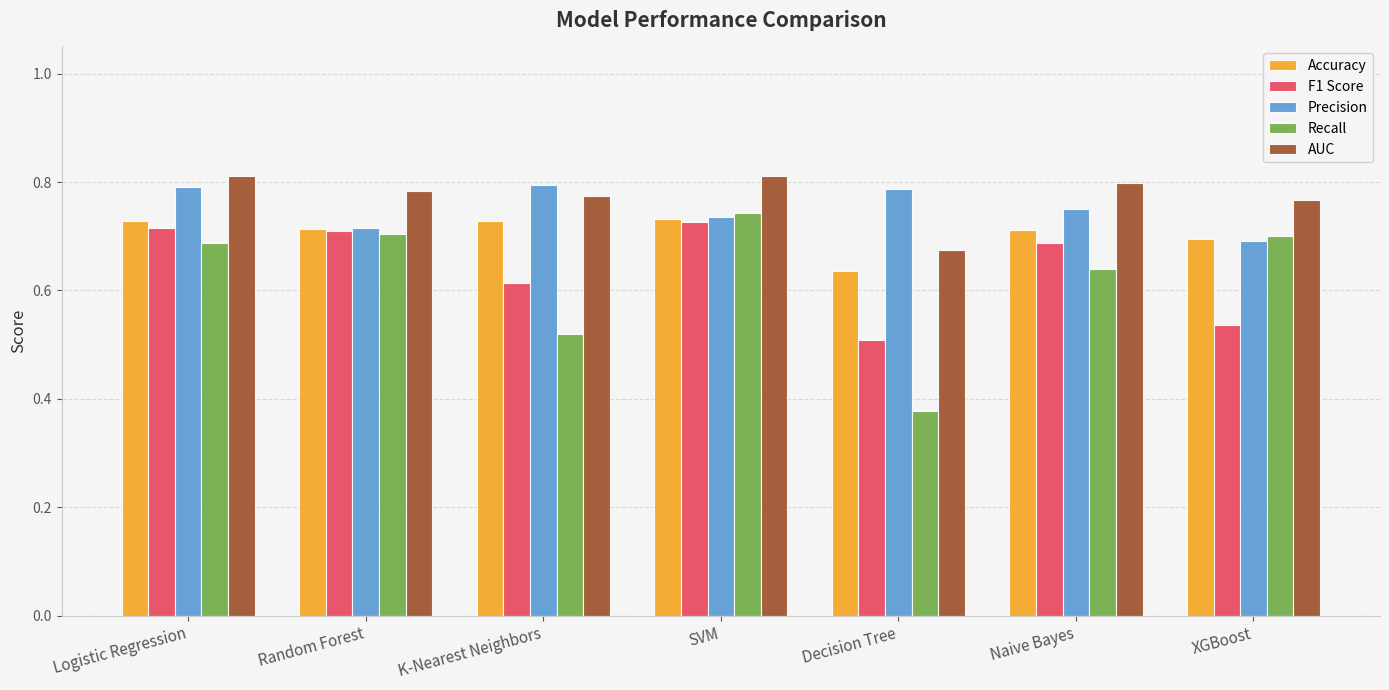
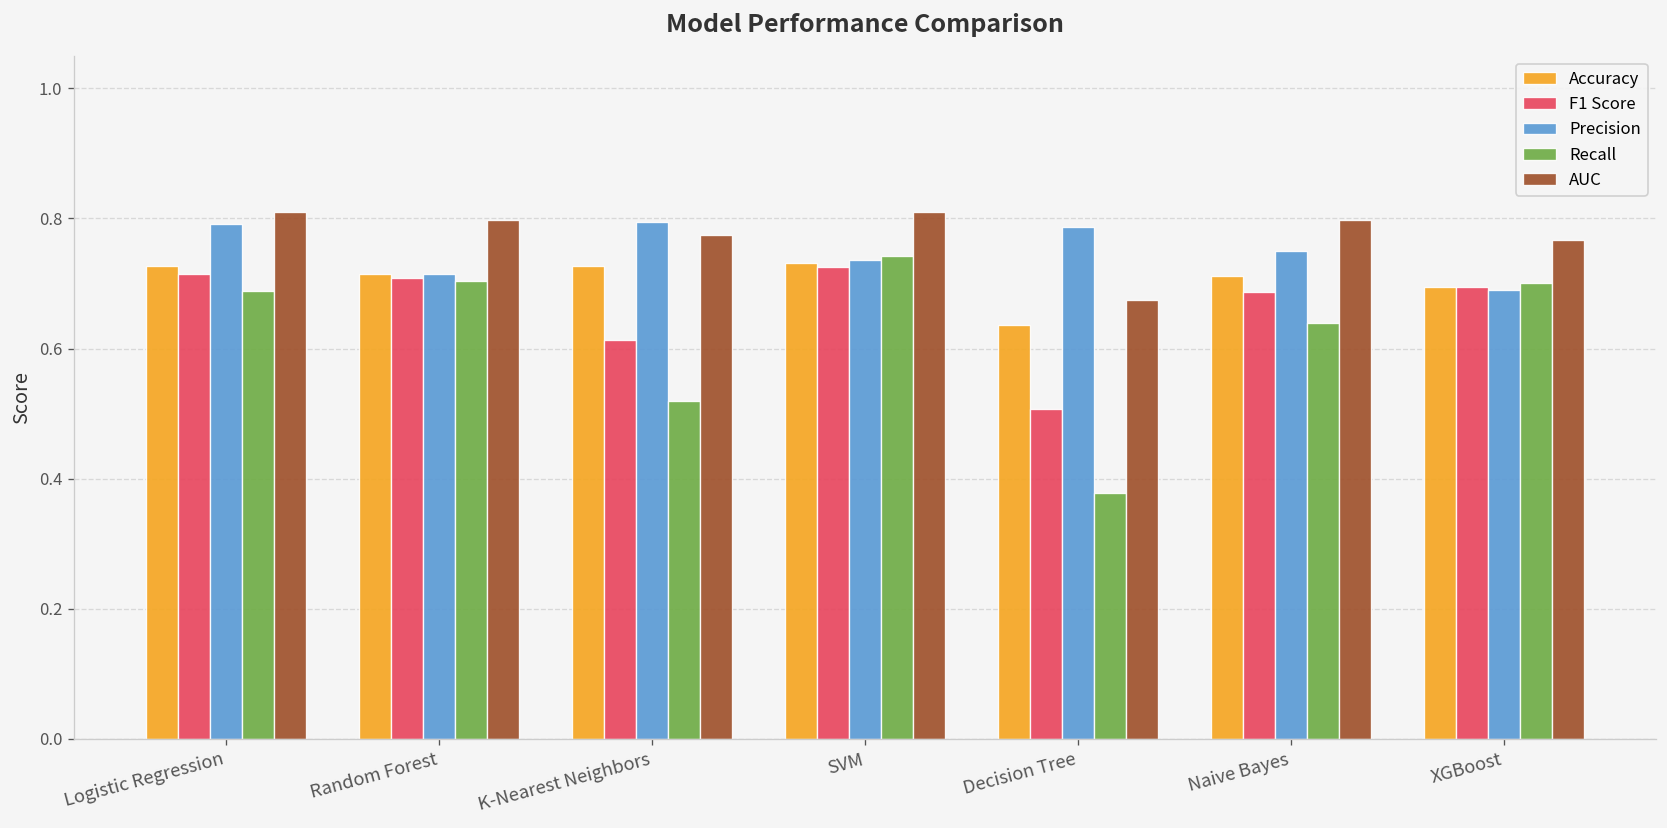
AUC, Random Forest: 0.78 -> 0.80
F1 Score, XGBoost: 0.54 -> 0.69
